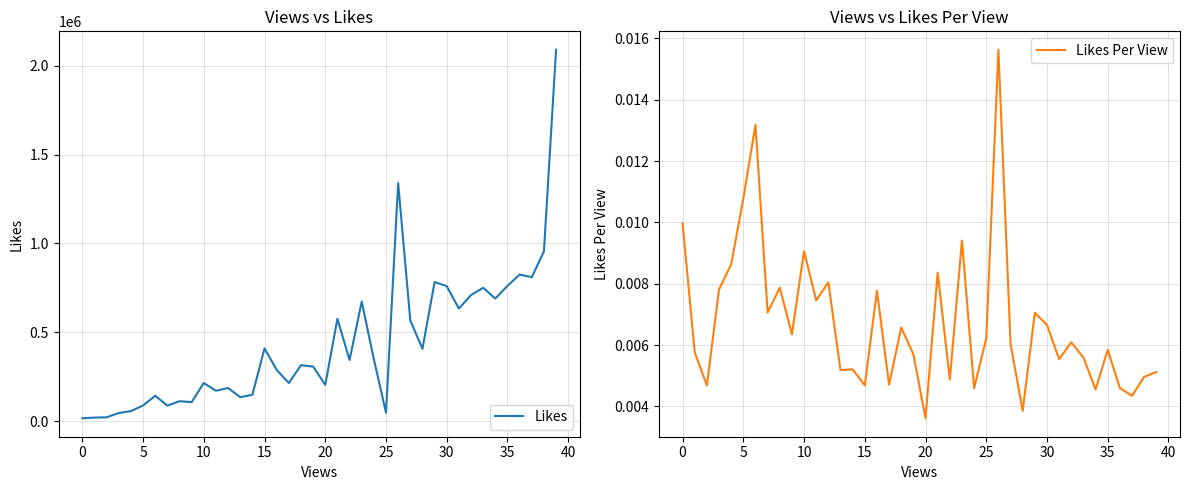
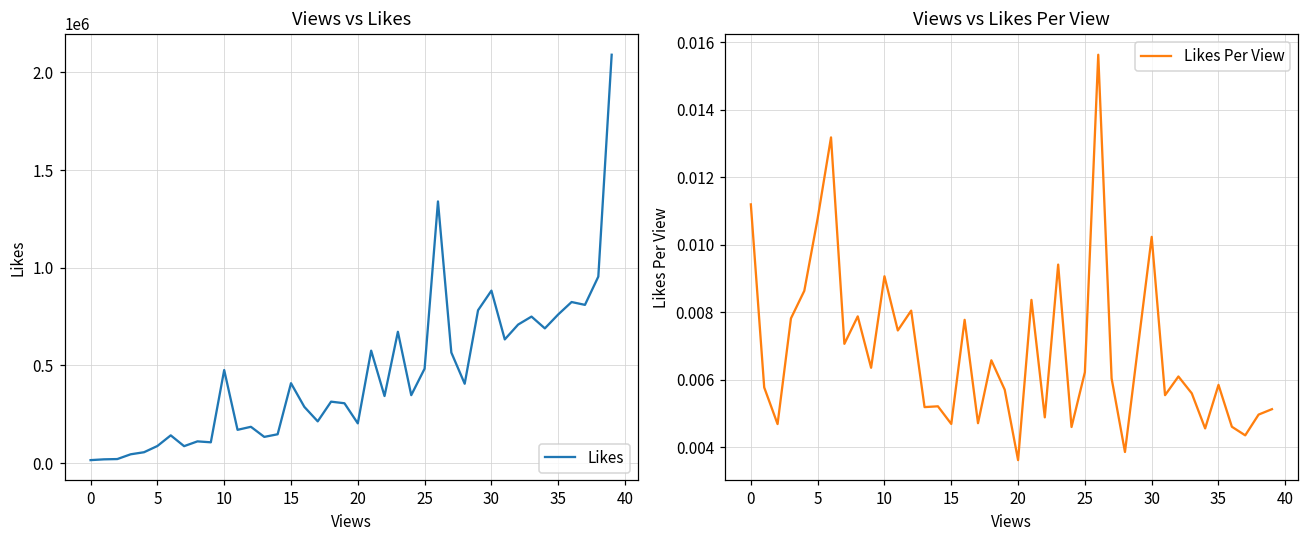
Views vs Likes, 10: 210000 -> 480000
Views vs Likes, 25: 50000 -> 480000
Views vs Likes, 30: 760000 -> 880000
Views vs Likes Per View, 0: 0.0100 -> 0.0112
Views vs Likes Per View, 30: 0.0067 -> 0.0102
